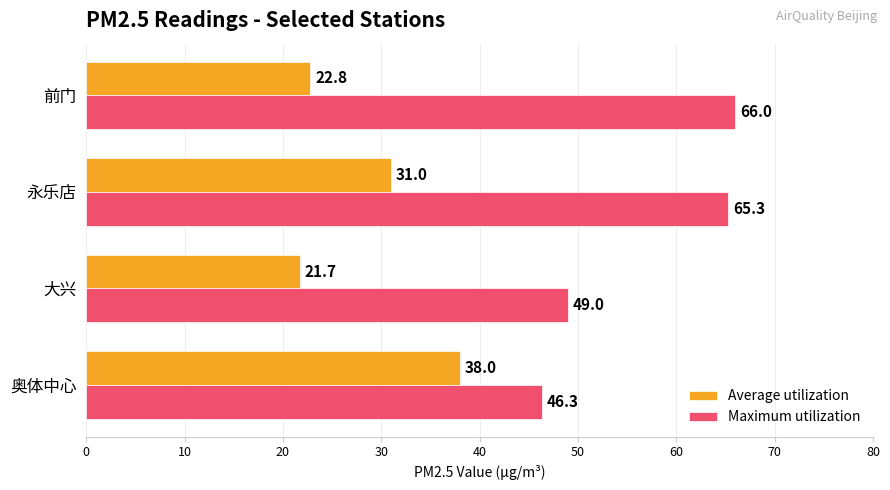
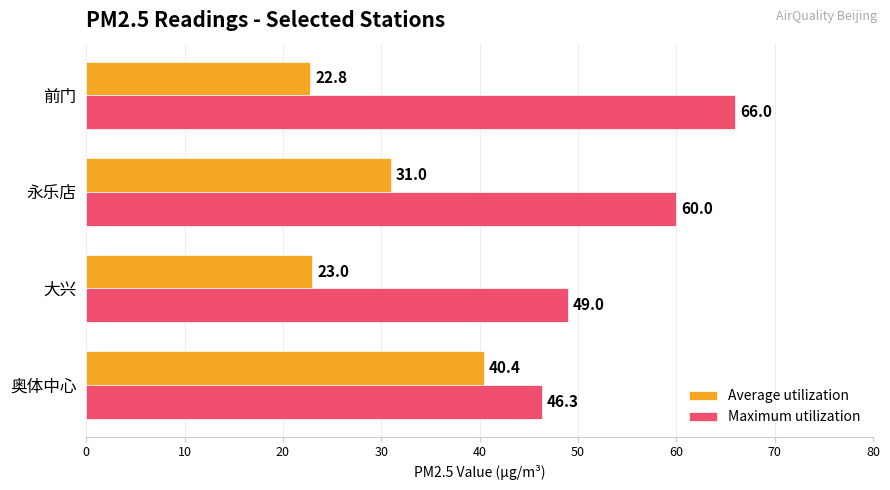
Maximum utilization, 永乐店: 65.3 -> 60.0
Average utilization, 大兴: 21.7 -> 23.0
Average utilization, 奥体中心: 38.0 -> 40.4
